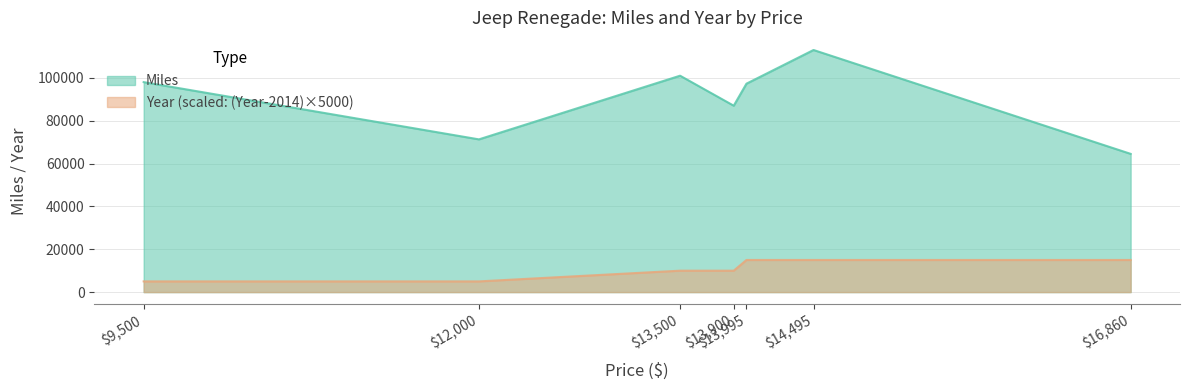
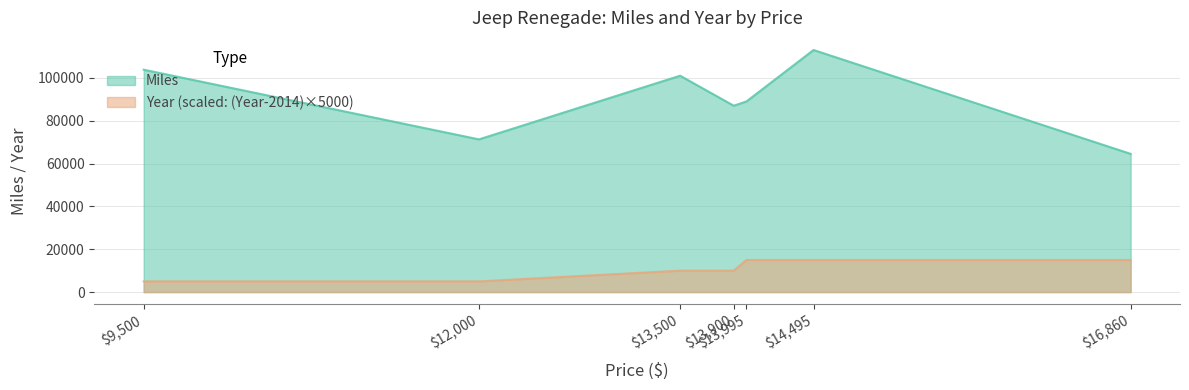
Miles, $9,500: 98000 -> 104000
Miles, $13,995: 97000 -> 89000
